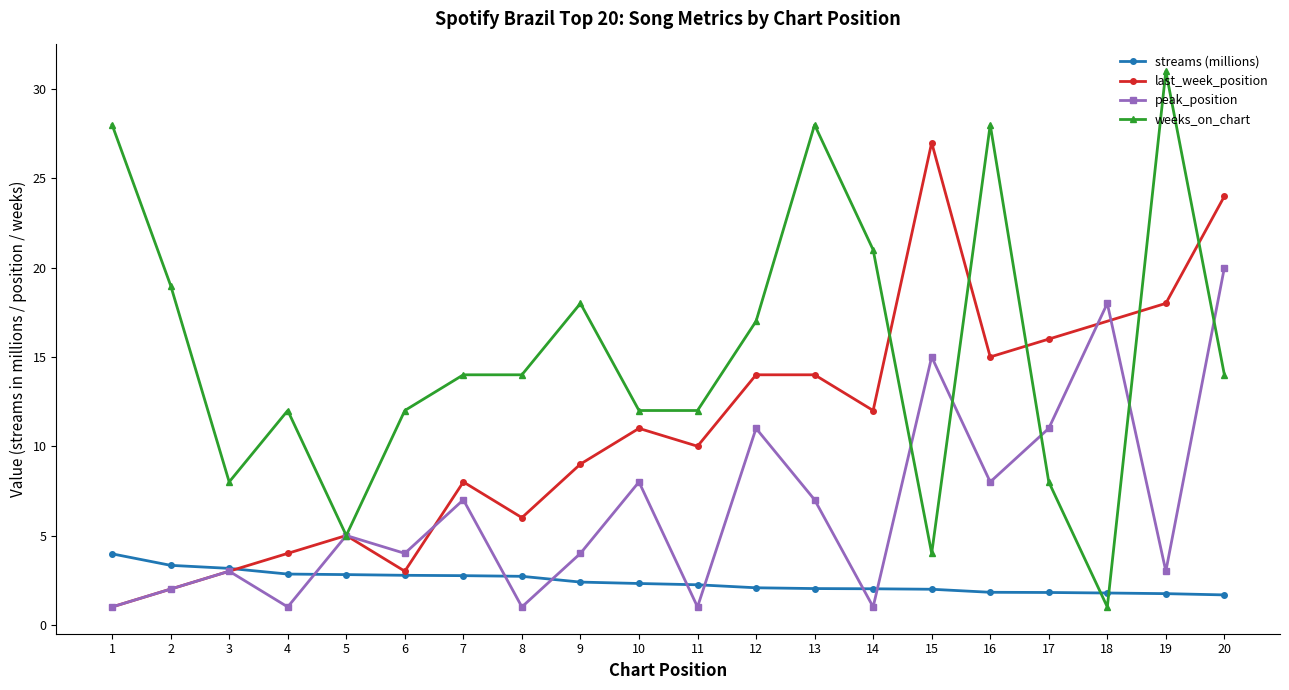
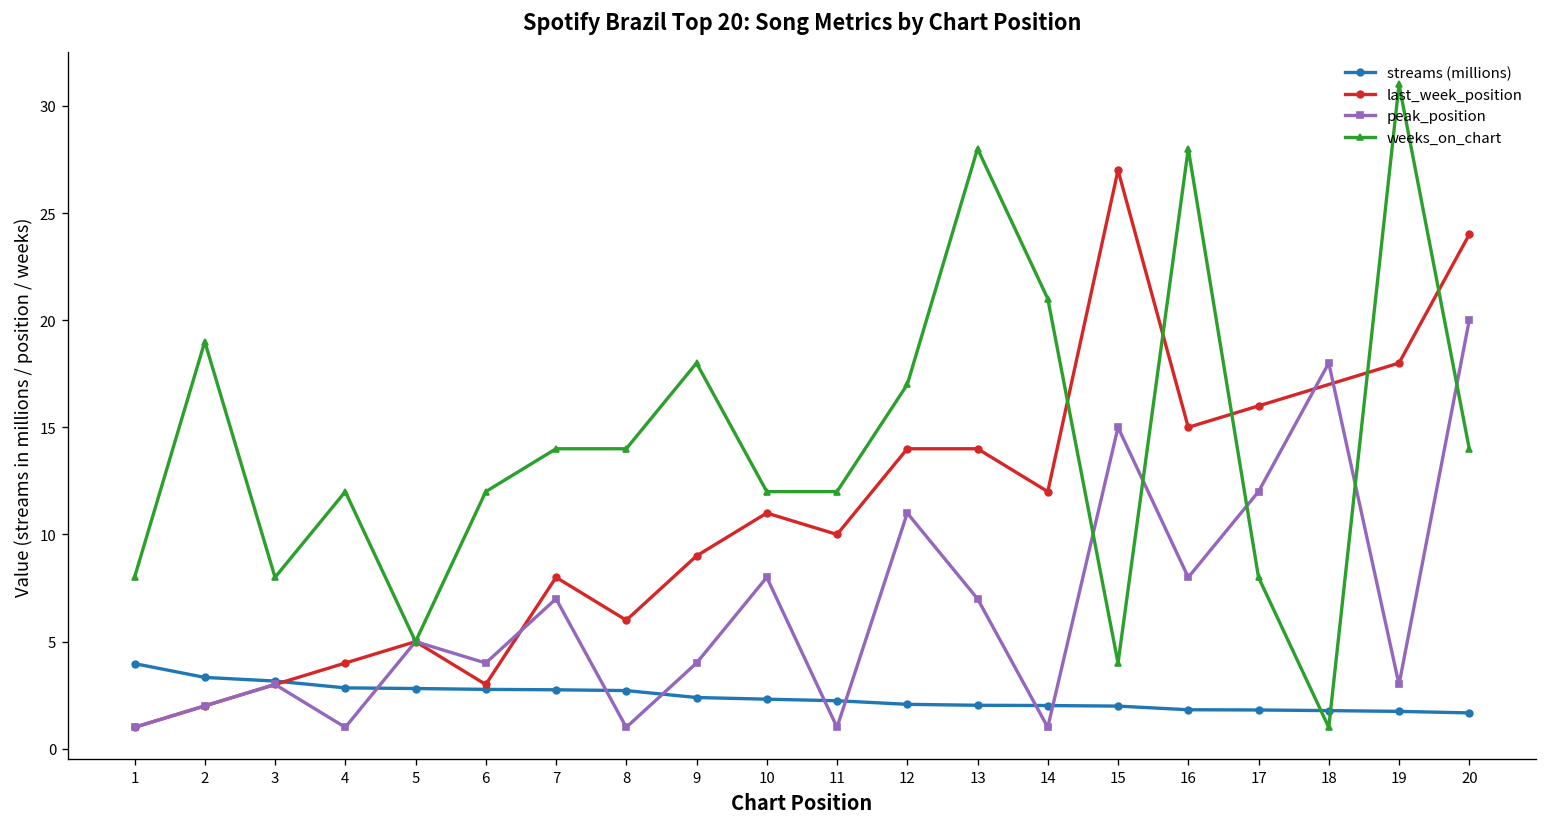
weeks_on_chart, 1: 28 -> 8
peak_position, 17: 11 -> 12
